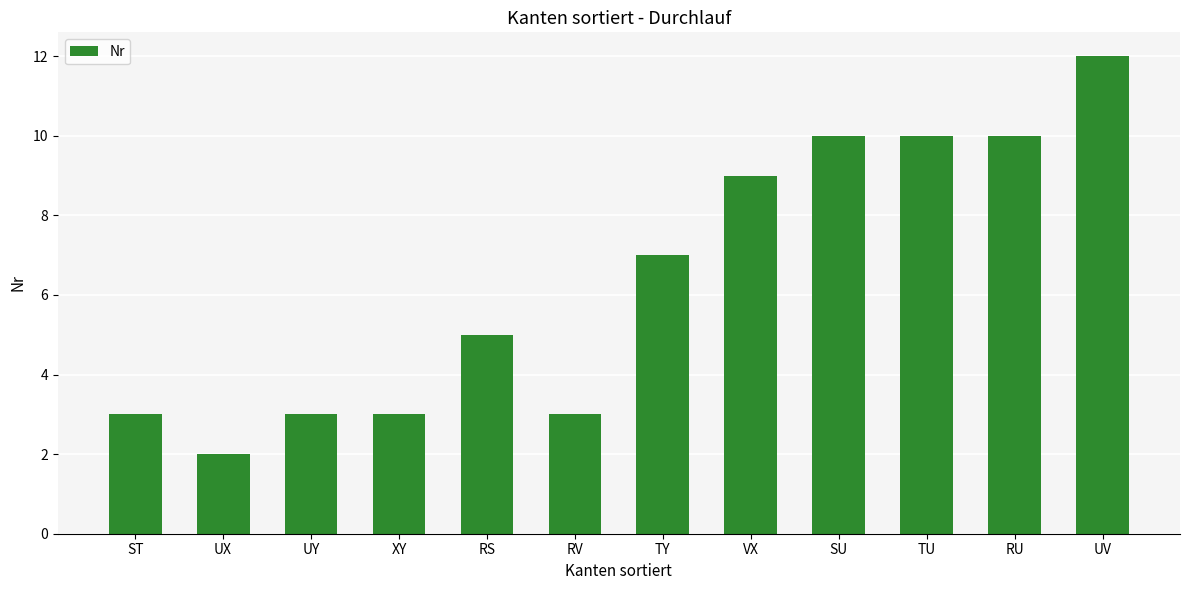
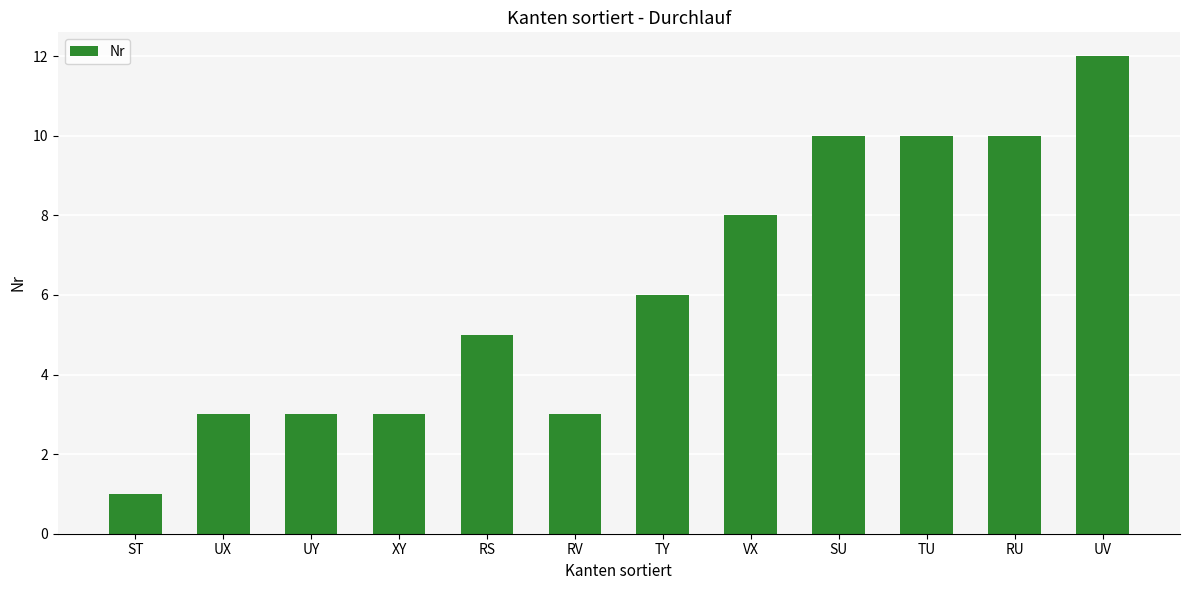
ST: 3 -> 1
UX: 2 -> 3
TY: 7 -> 6
VX: 9 -> 8
